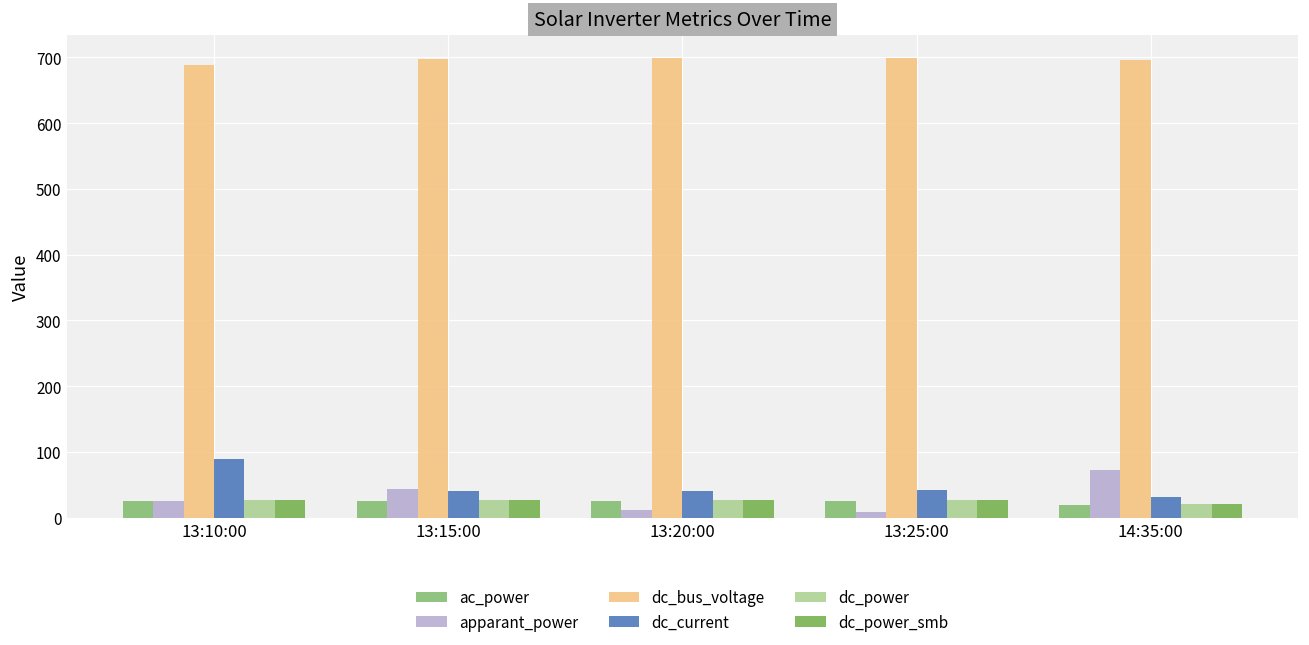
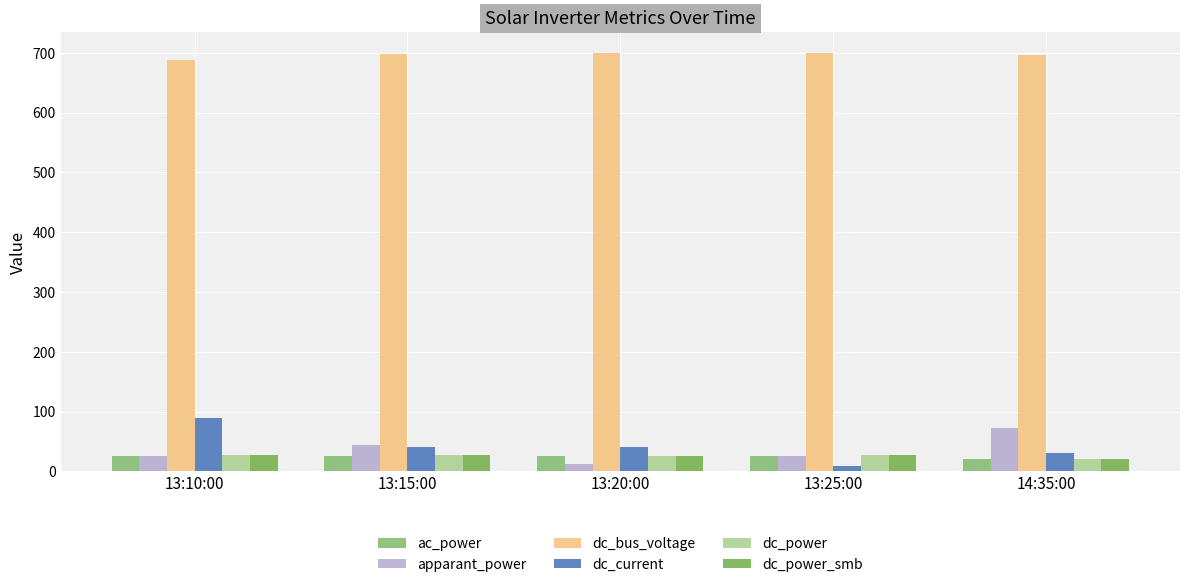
apparant_power, 13:25:00: 10 -> 30
dc_current, 13:25:00: 40 -> 10
